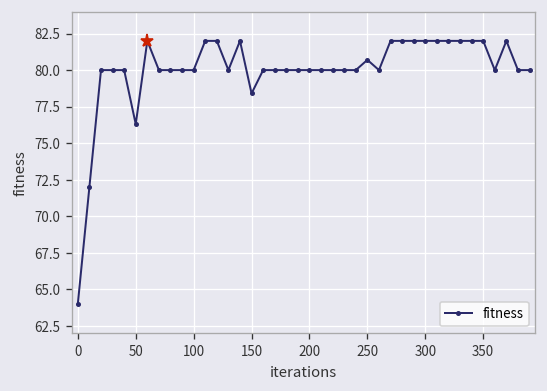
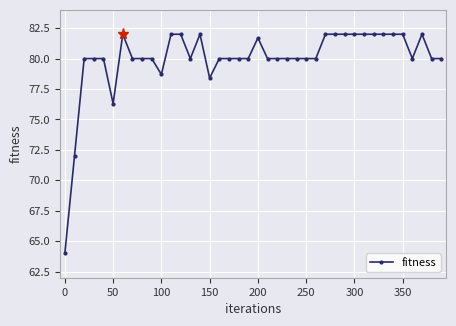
fitness, 100: 80.0 -> 78.7
fitness, 200: 80.0 -> 81.7
fitness, 250: 80.7 -> 80.0
